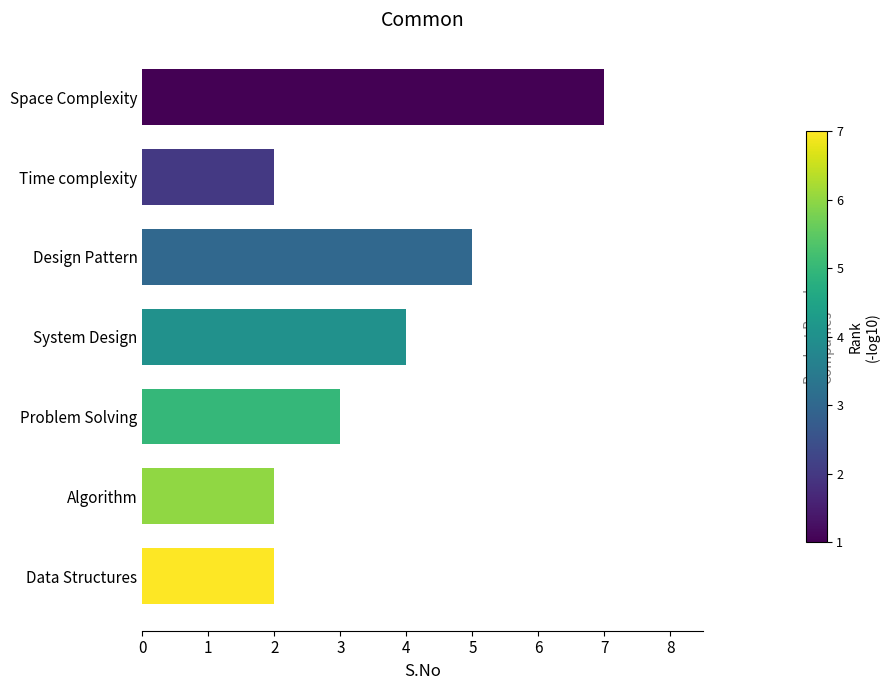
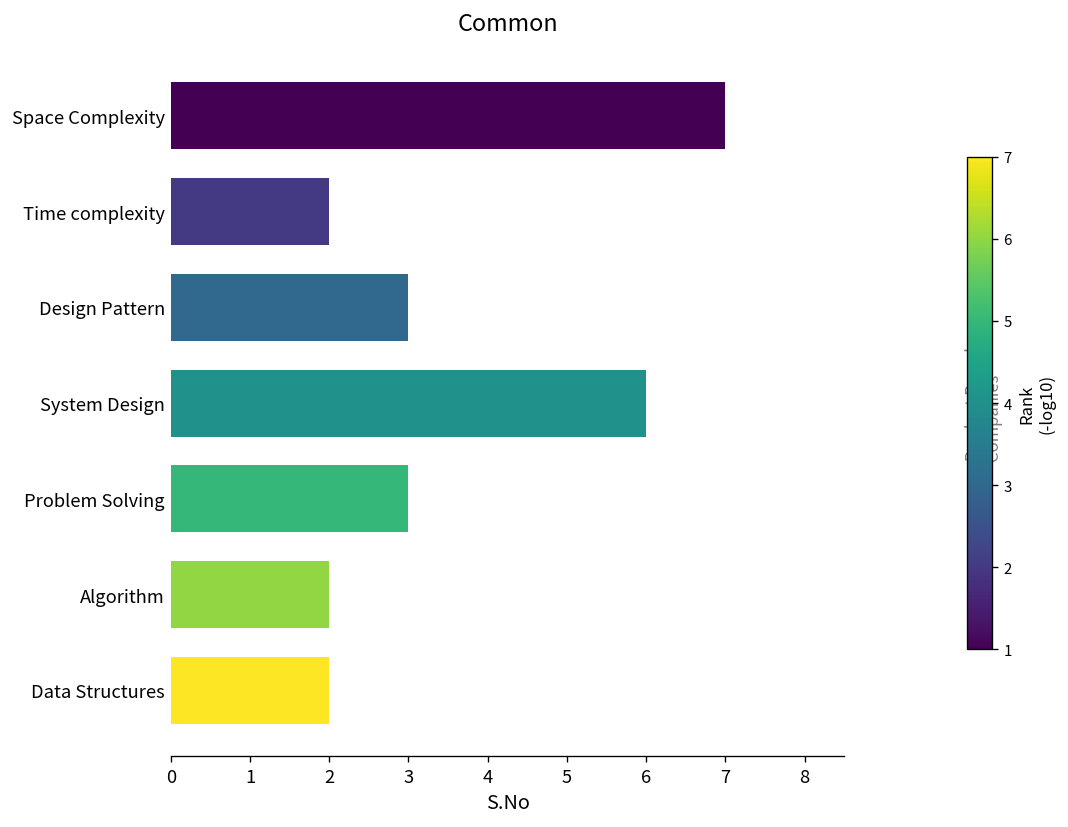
Design Pattern: 5 -> 3
System Design: 4 -> 6
